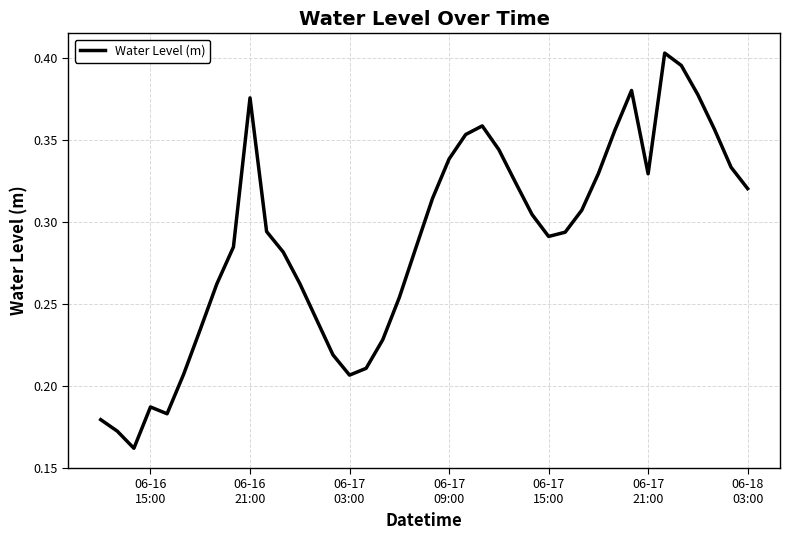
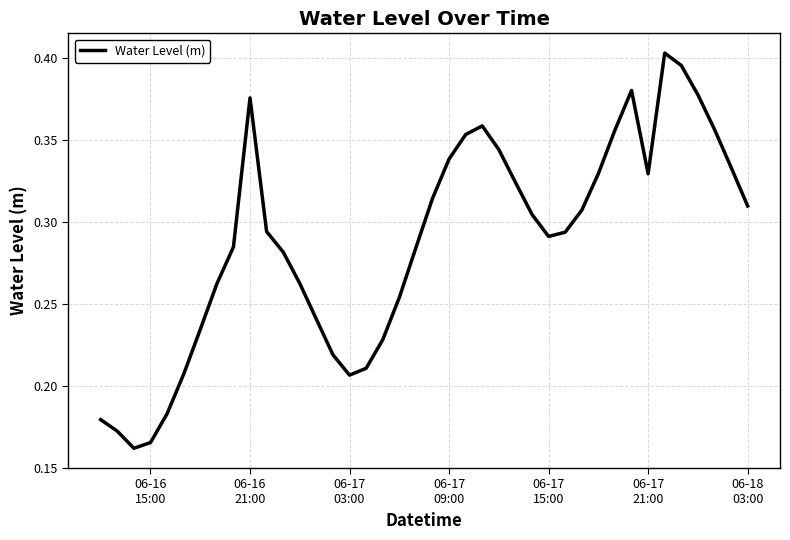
06-16 15:00: 0.187 -> 0.165
06-18 03:00: 0.321 -> 0.310
